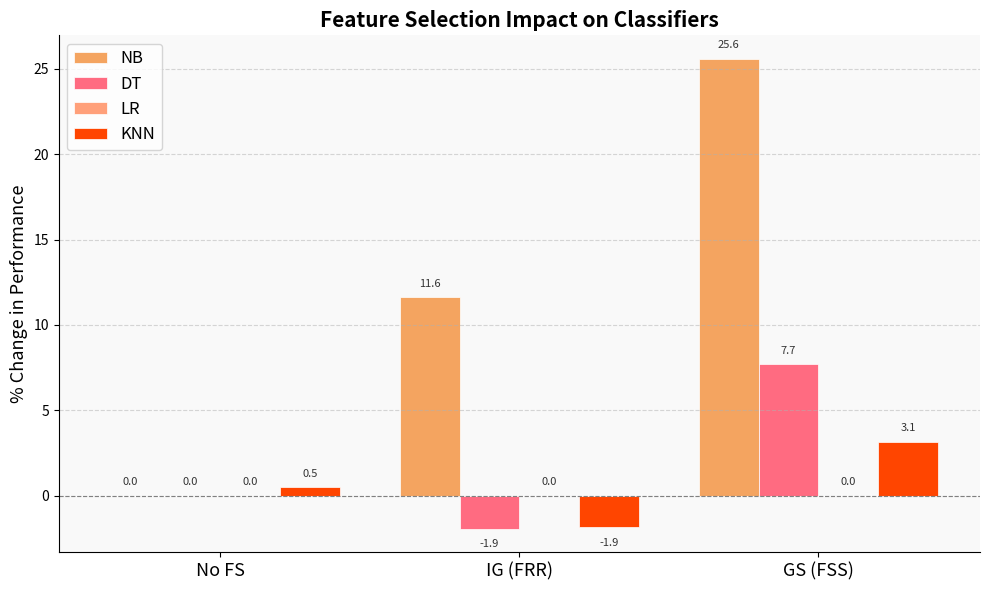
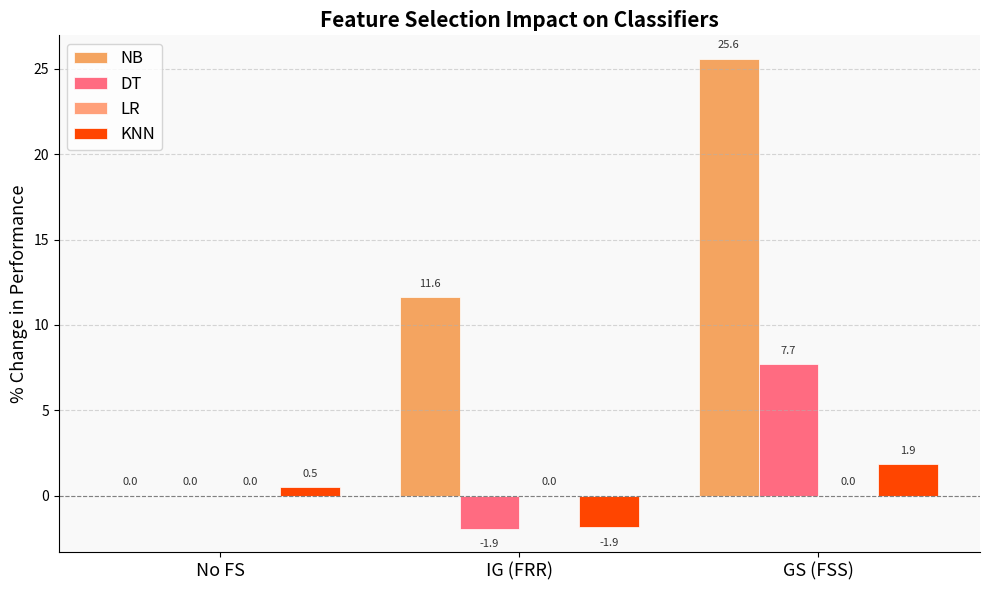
KNN, GS (FSS): 3.1 -> 1.9
